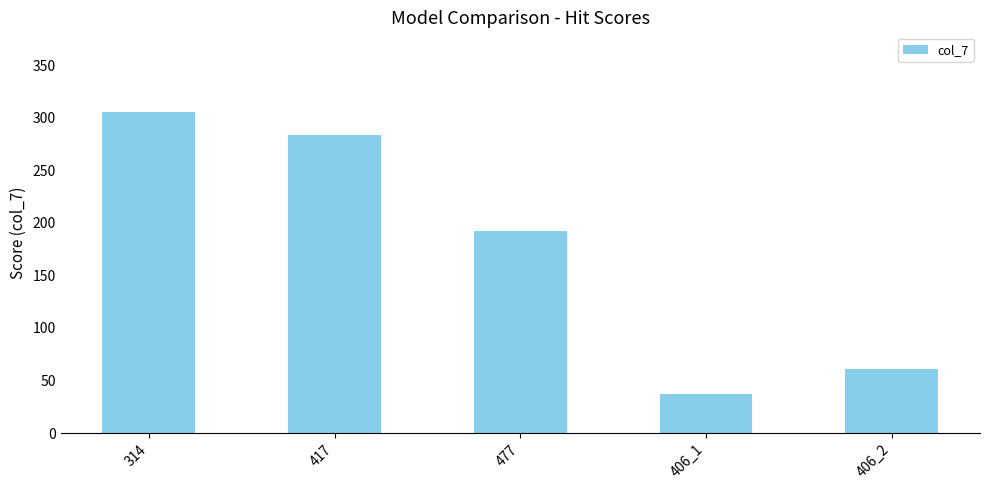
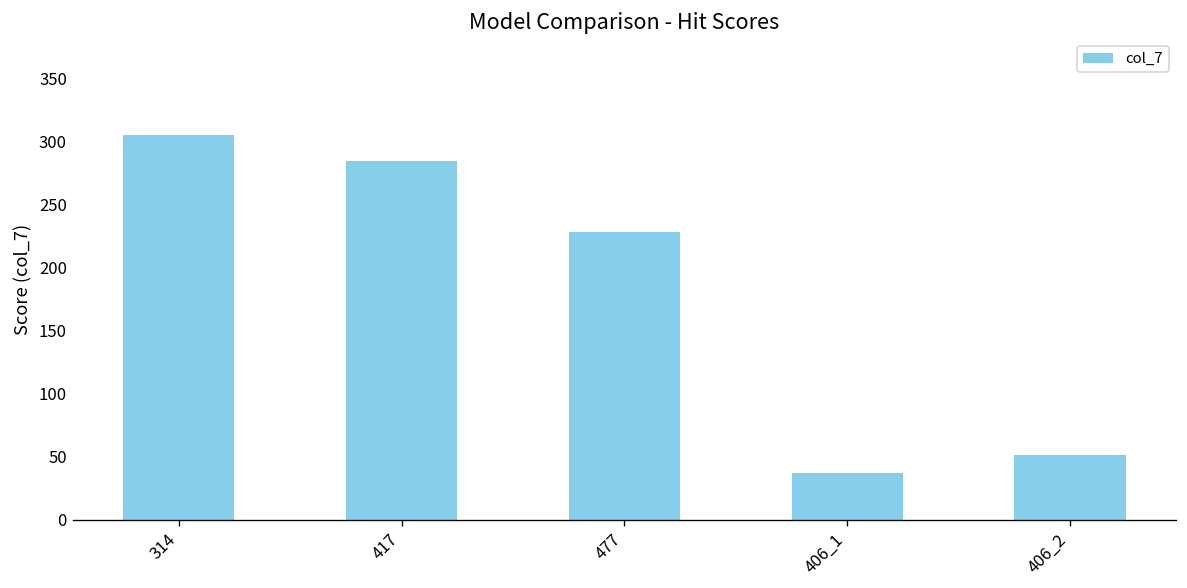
477: 192 -> 228
406_2: 61 -> 51
